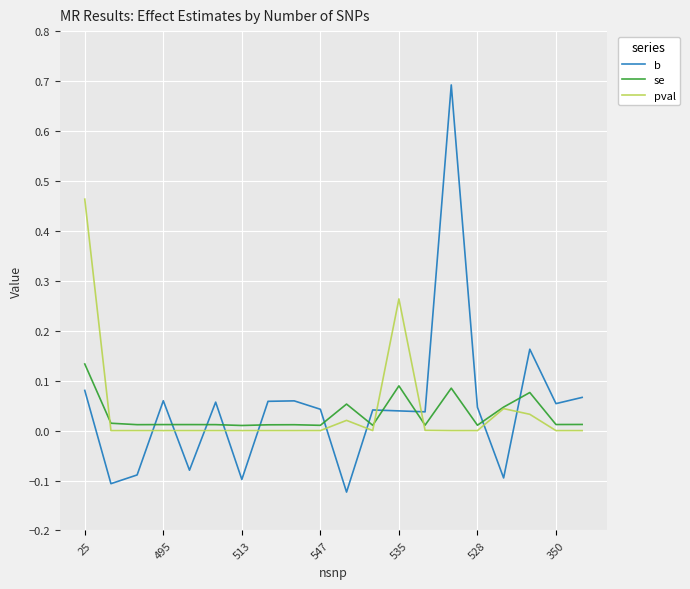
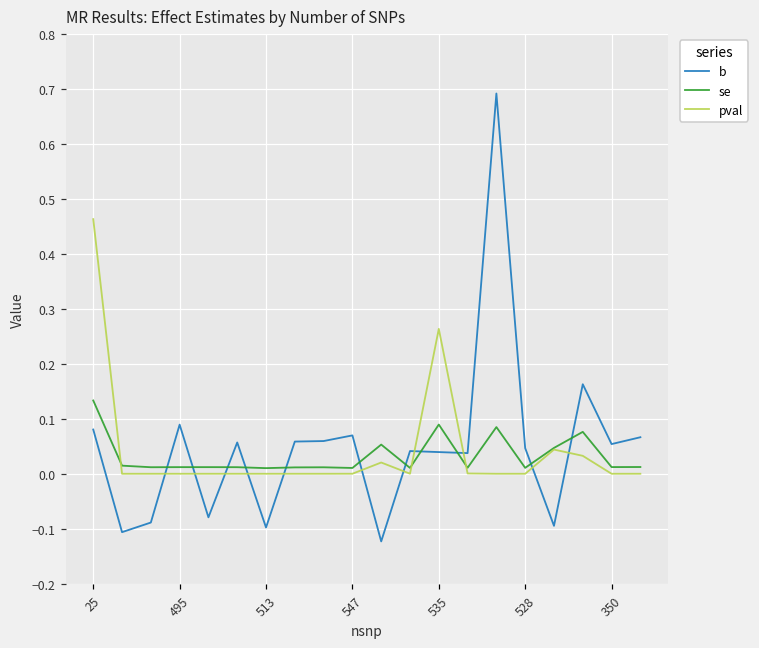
b, 495: 0.06 -> 0.09
b, 547: 0.04 -> 0.07
